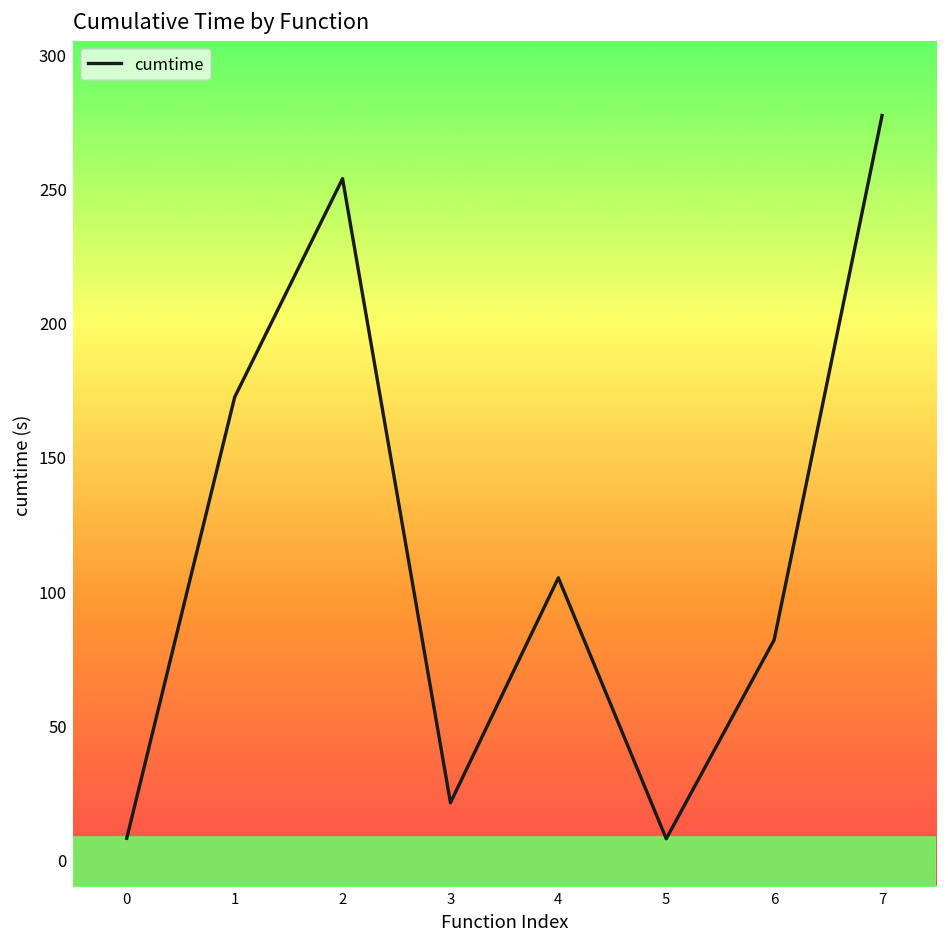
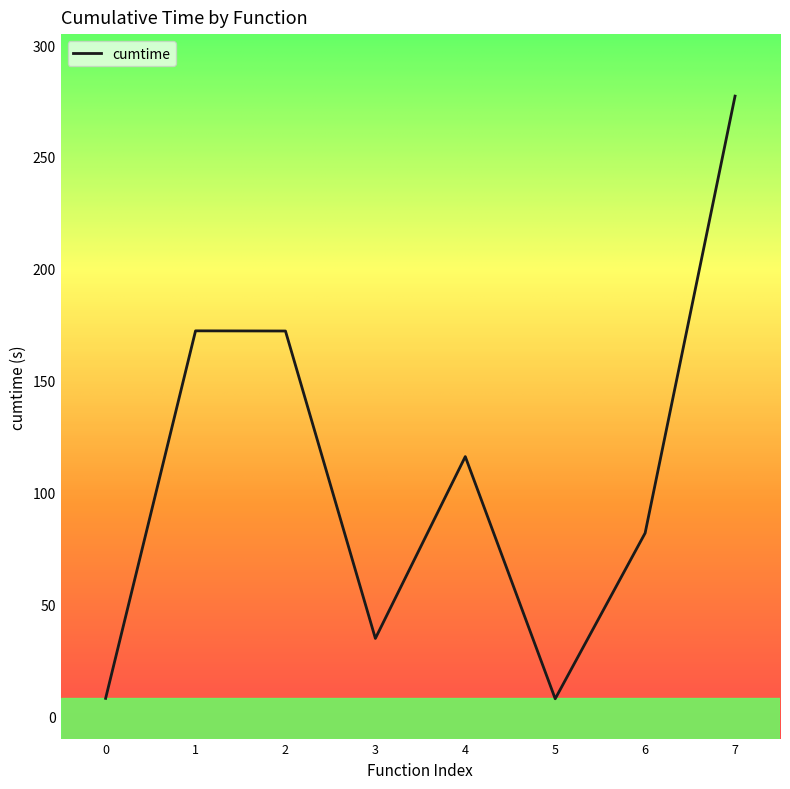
2: 254 -> 172
3: 21 -> 35
4: 105 -> 116
